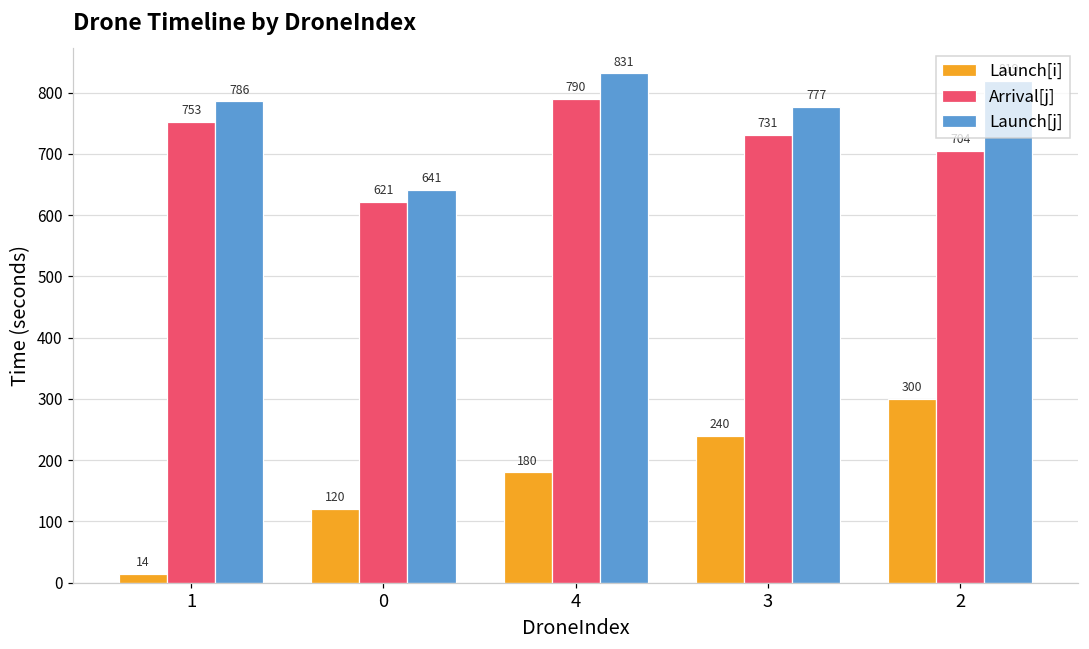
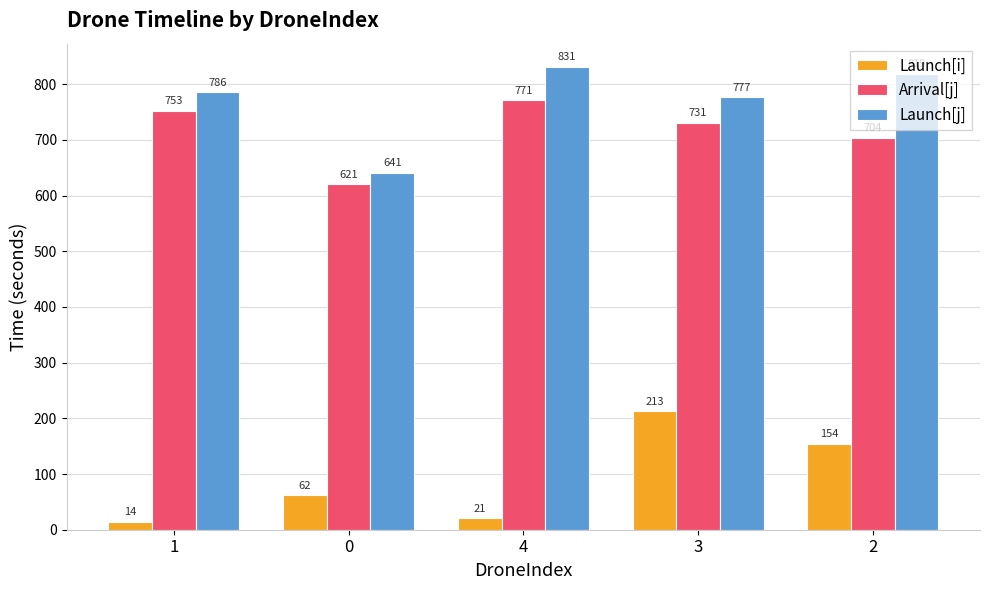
Launch[i], 0: 120 -> 62
Launch[i], 4: 180 -> 21
Arrival[j], 4: 790 -> 771
Launch[i], 3: 240 -> 213
Launch[i], 2: 300 -> 154
